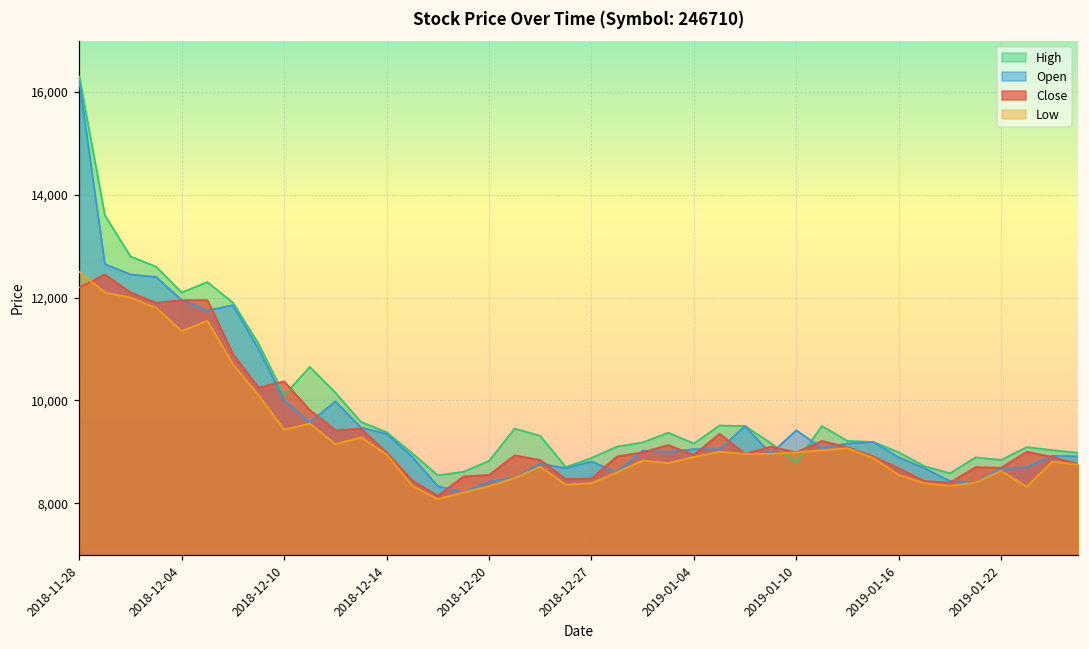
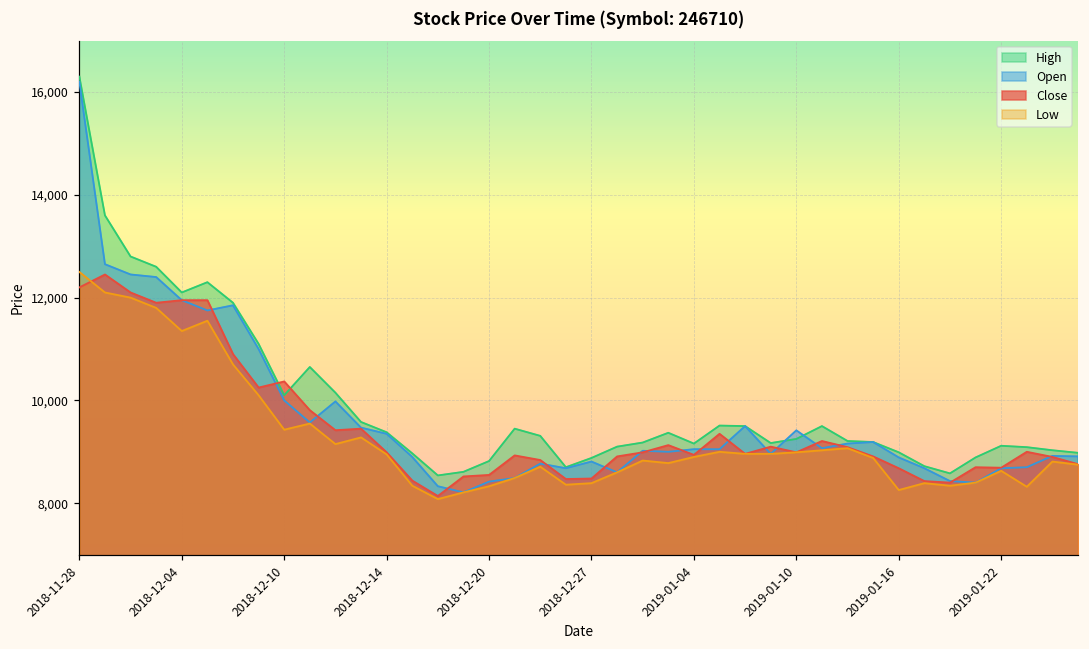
High, 2019-01-10: 8,800 -> 9,300
Low, 2019-01-16: 8,600 -> 8,300
High, 2019-01-22: 8,800 -> 9,100
